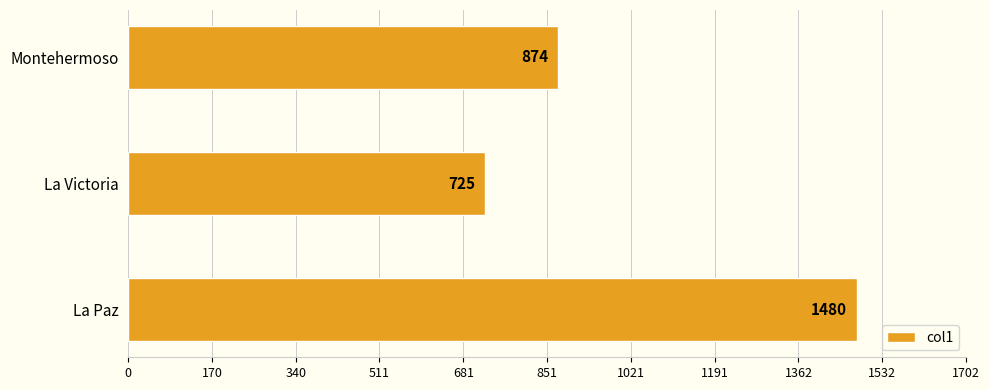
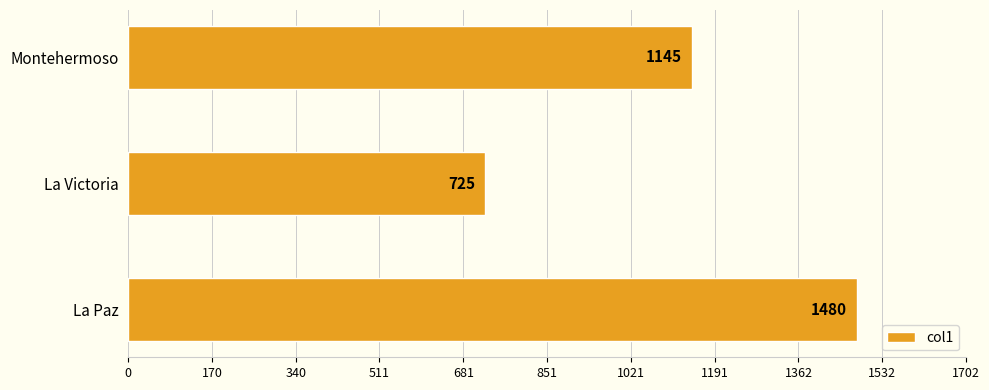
Montehermoso: 874 -> 1145
